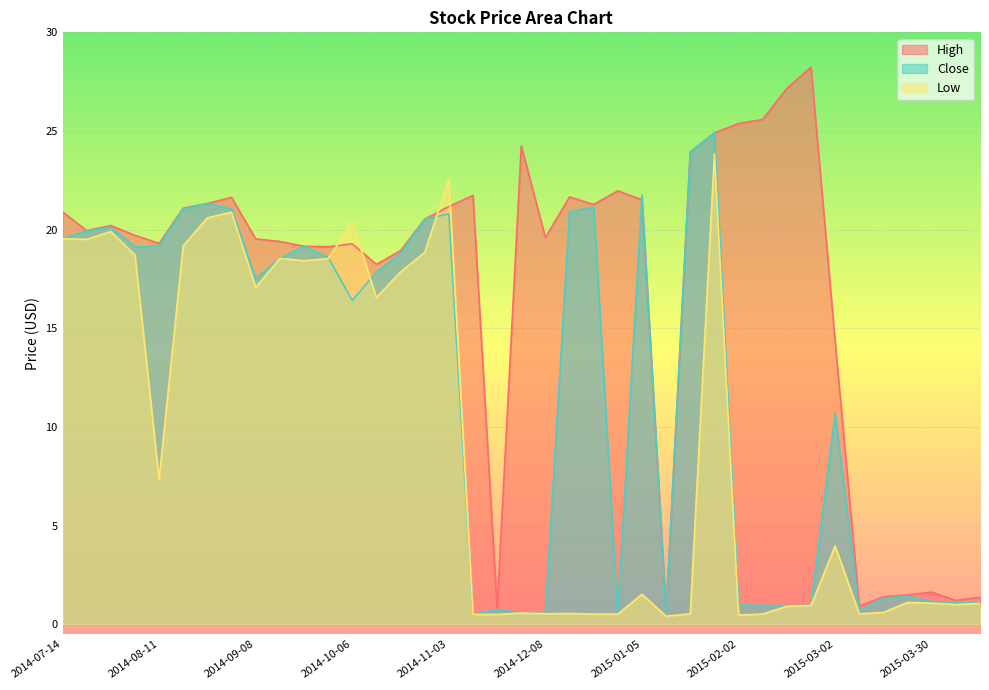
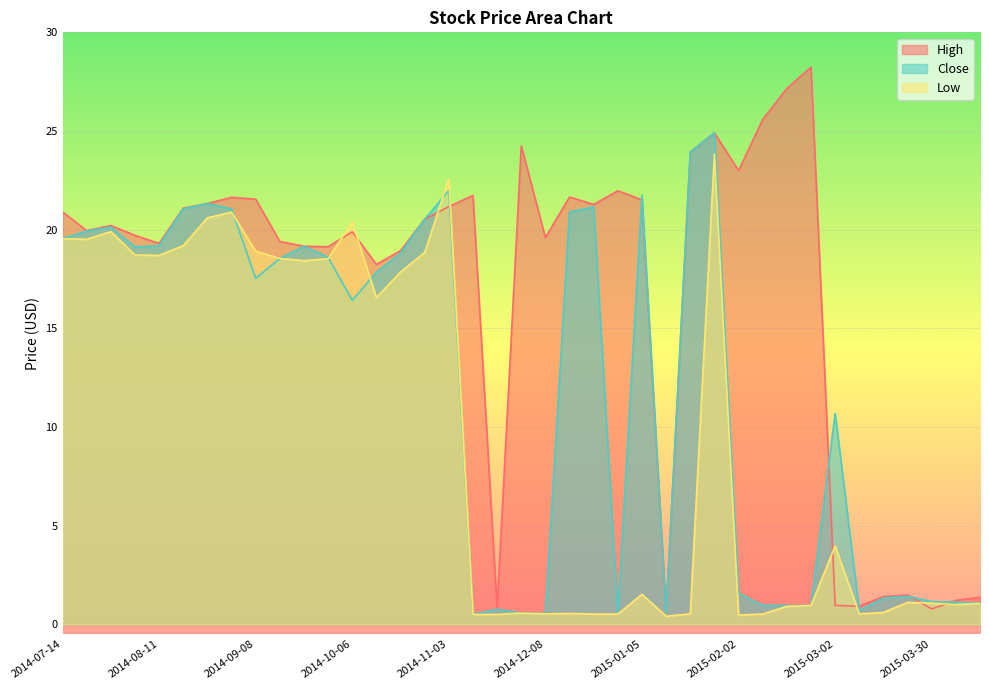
Low, 2014-08-11: 7.4 -> 18.7
High, 2014-09-08: 19.5 -> 21.5
Low, 2014-09-08: 17.1 -> 18.9
High, 2014-10-06: 19.3 -> 19.9
Close, 2014-11-03: 20.8 -> 22.0
High, 2015-02-02: 25.4 -> 23.0
Close, 2015-02-02: 1.0 -> 1.6
High, 2015-03-02: 14.4 -> 1.0
High, 2015-03-30: 1.6 -> 0.8
